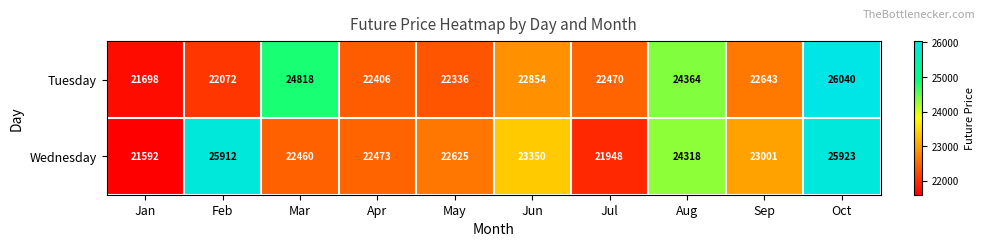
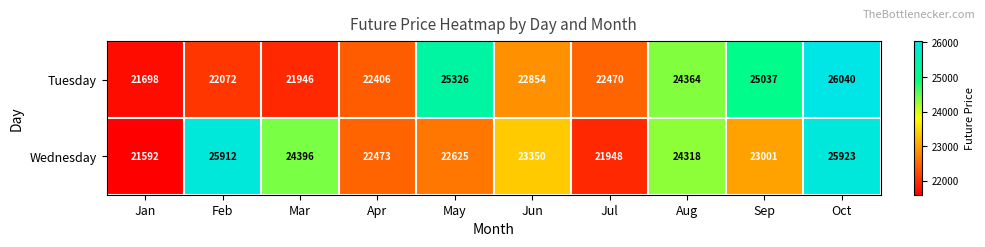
Tuesday, Mar: 24818 -> 21946
Tuesday, May: 22336 -> 25326
Tuesday, Sep: 22643 -> 25037
Wednesday, Mar: 22460 -> 24396
